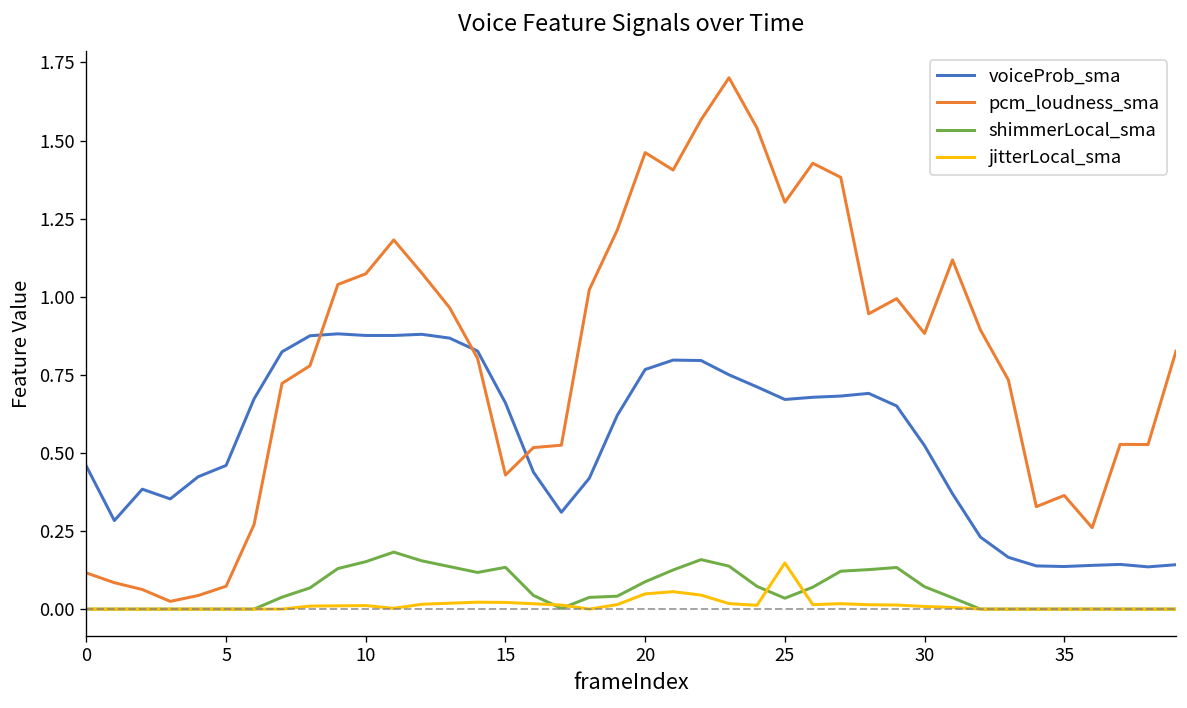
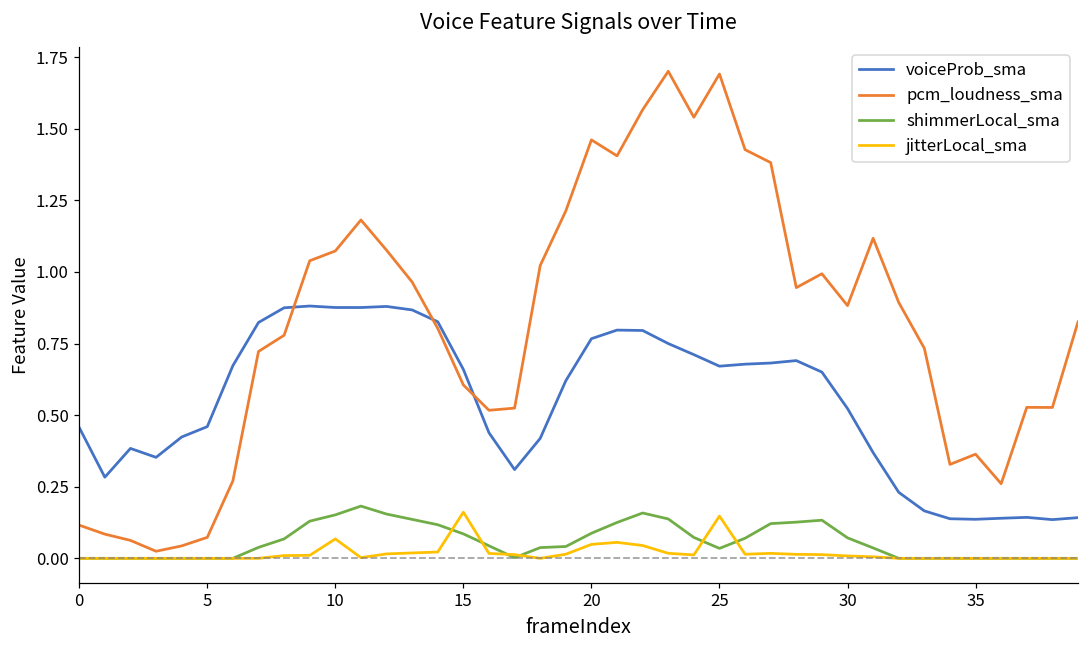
jitterLocal_sma, 10: 0.01 -> 0.07
pcm_loudness_sma, 15: 0.43 -> 0.61
shimmerLocal_sma, 15: 0.13 -> 0.09
jitterLocal_sma, 15: 0.02 -> 0.16
pcm_loudness_sma, 25: 1.30 -> 1.69
